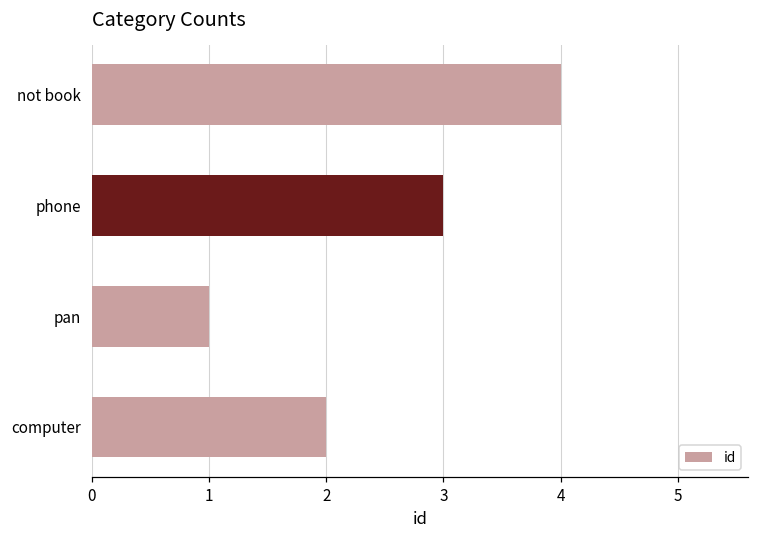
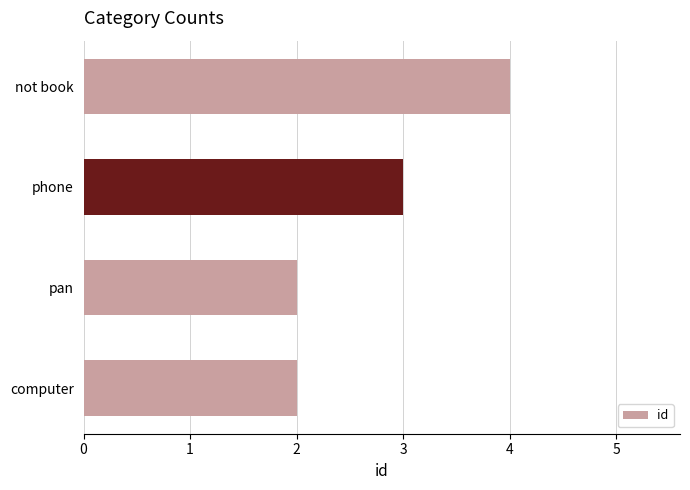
pan: 1 -> 2
